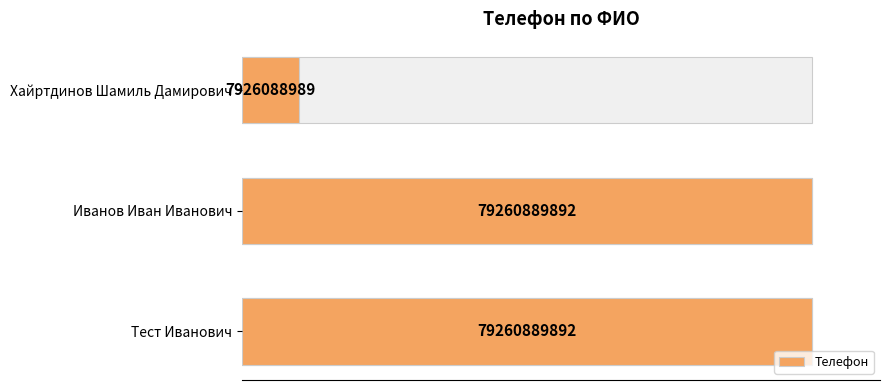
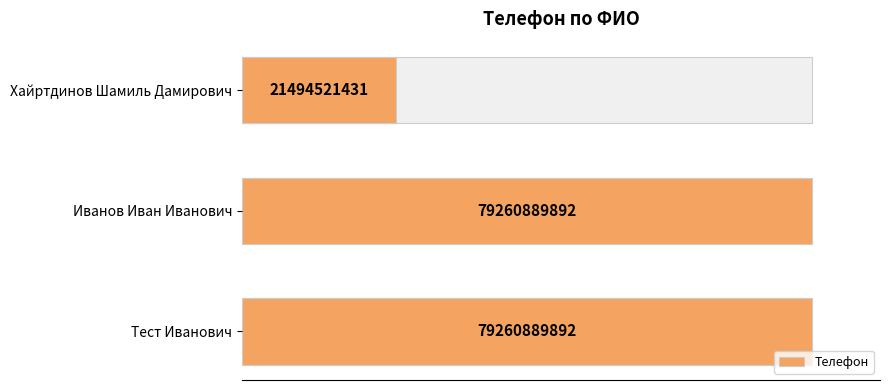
Телефон, Хайртдинов Шамиль Дамирович: 7926088989 -> 21494521431
